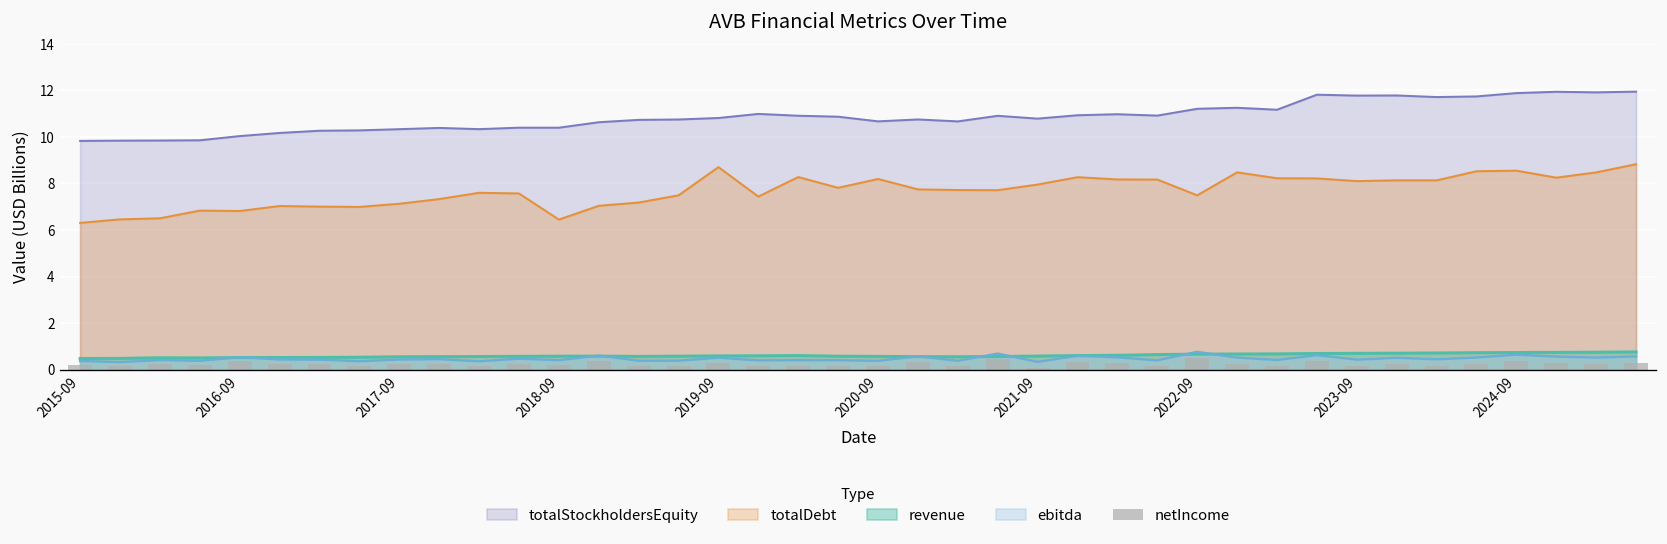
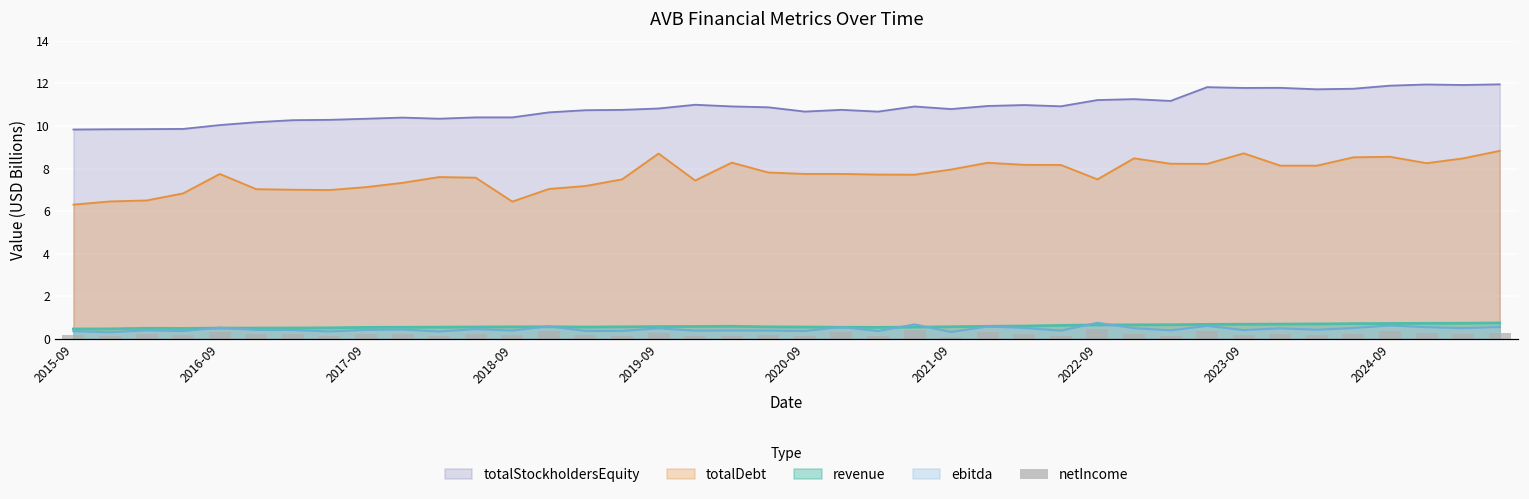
totalDebt, 2016-09: 6.8 -> 7.7
totalDebt, 2020-09: 8.2 -> 7.7
totalDebt, 2023-09: 8.1 -> 8.7
